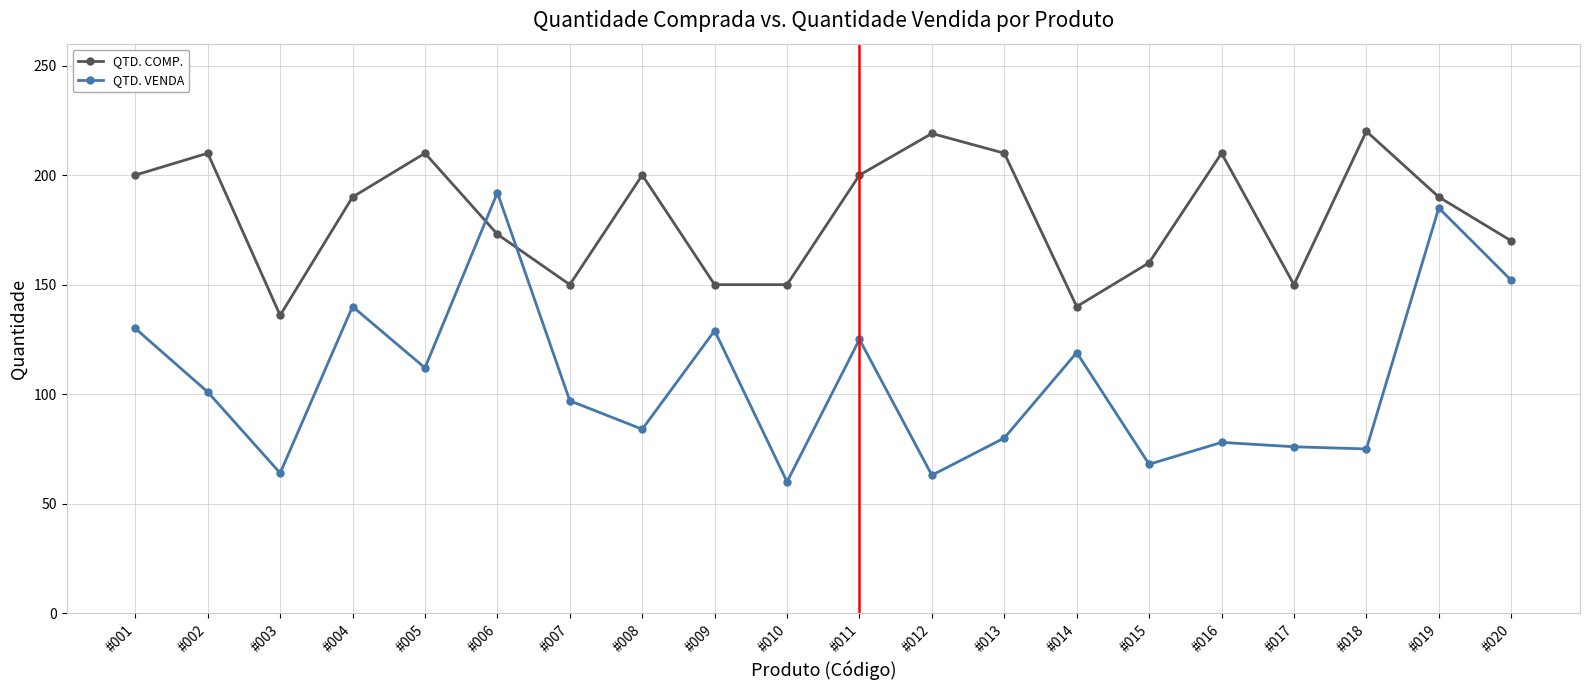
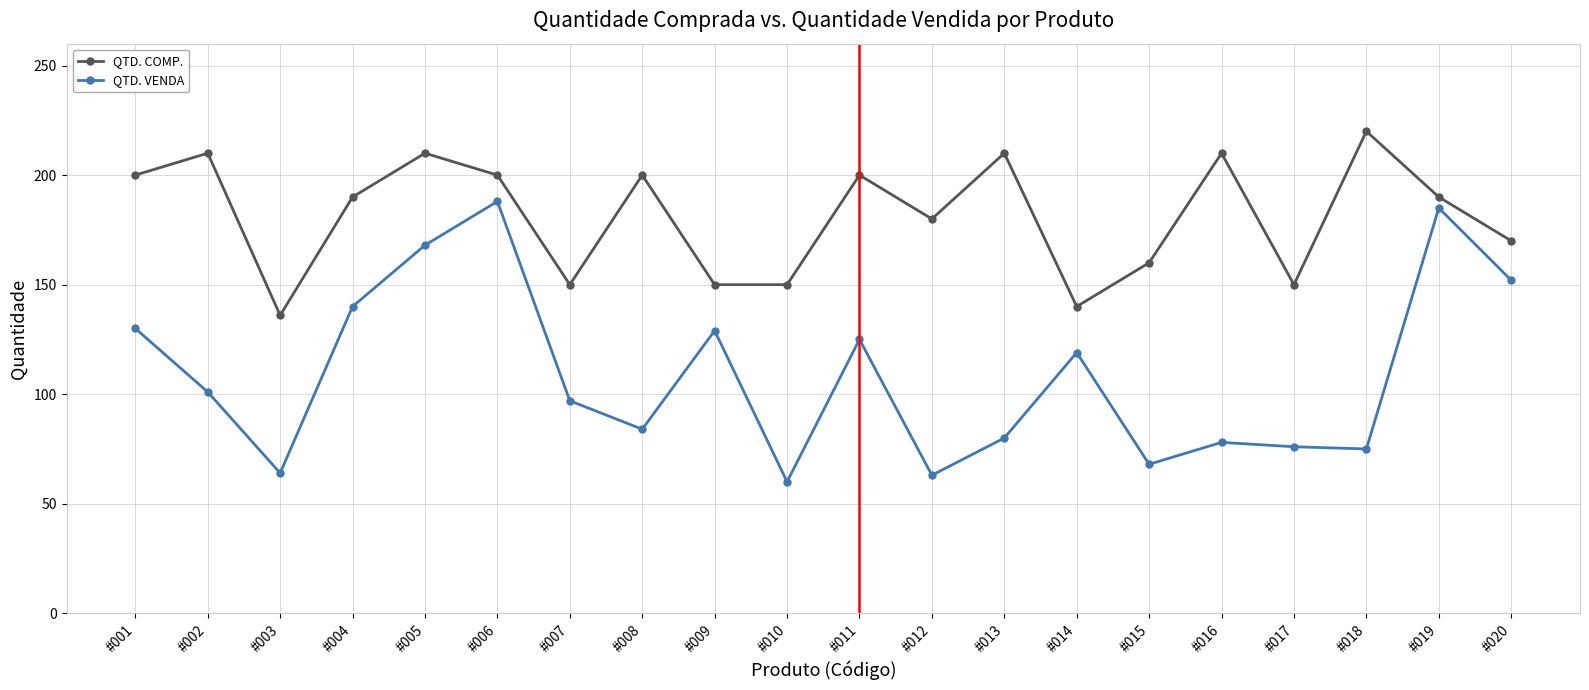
QTD. VENDA, #005: 112 -> 168
QTD. COMP., #006: 173 -> 200
QTD. VENDA, #006: 192 -> 188
QTD. COMP., #012: 219 -> 180
